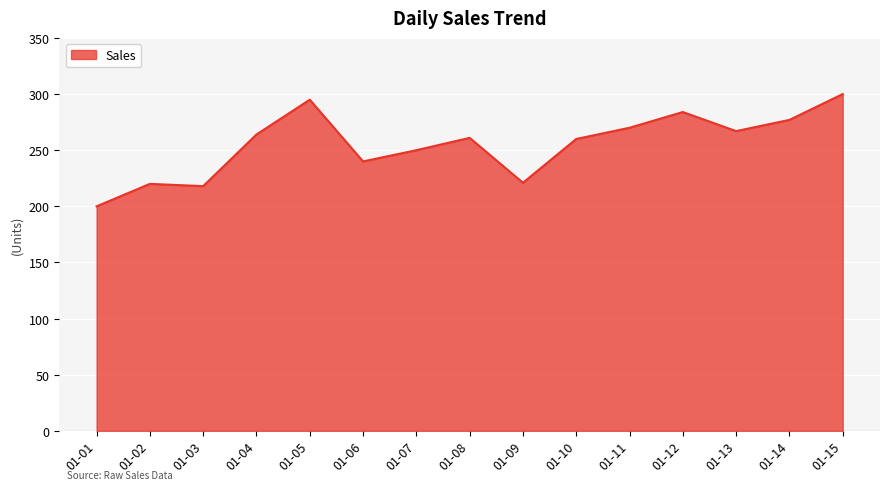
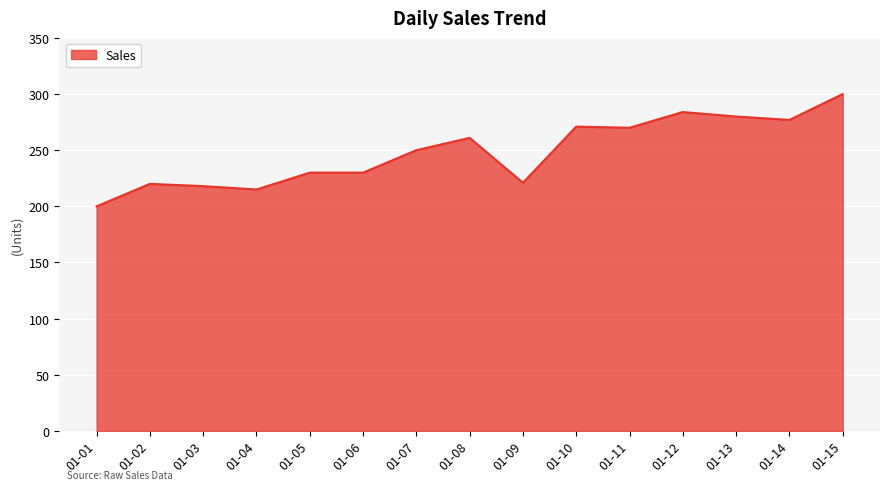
01-04: 264 -> 215
01-05: 295 -> 230
01-06: 240 -> 230
01-10: 260 -> 271
01-13: 267 -> 280
